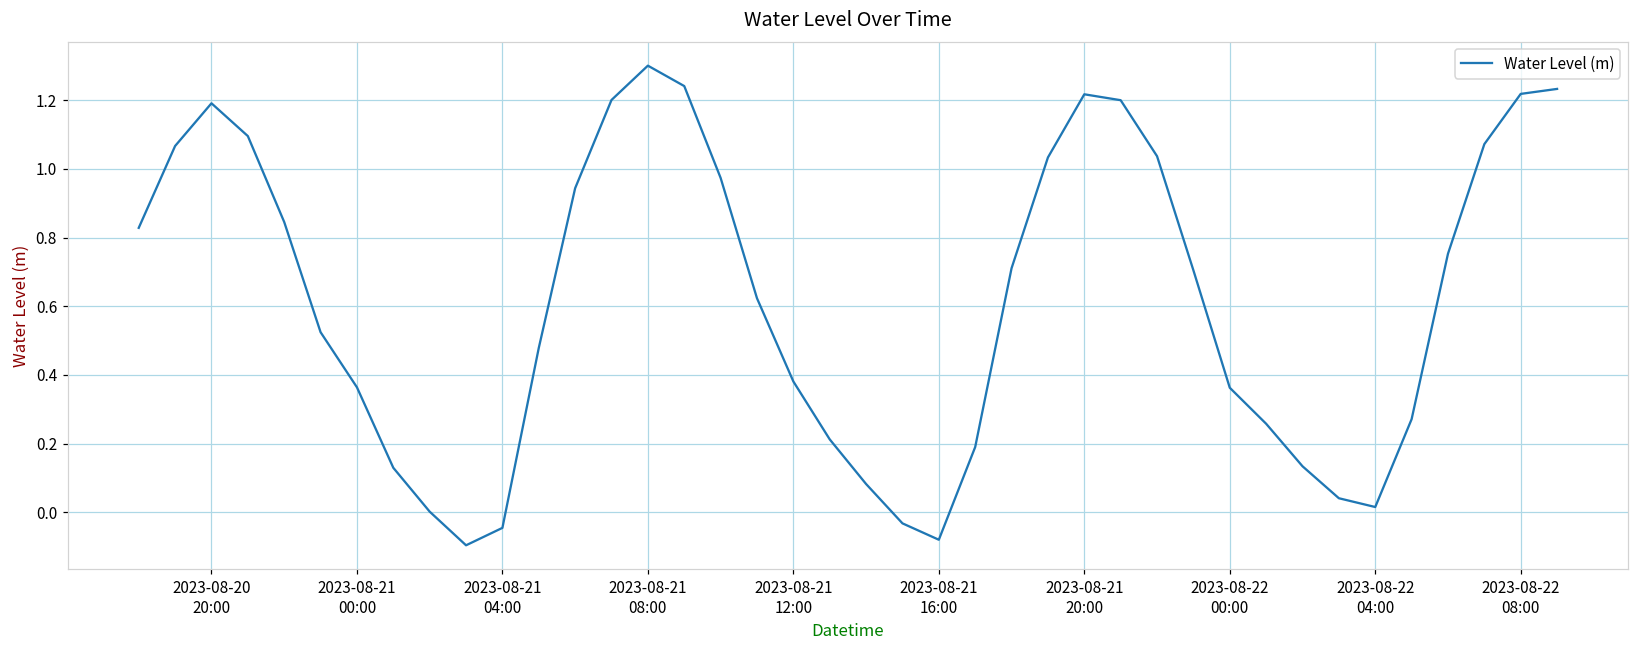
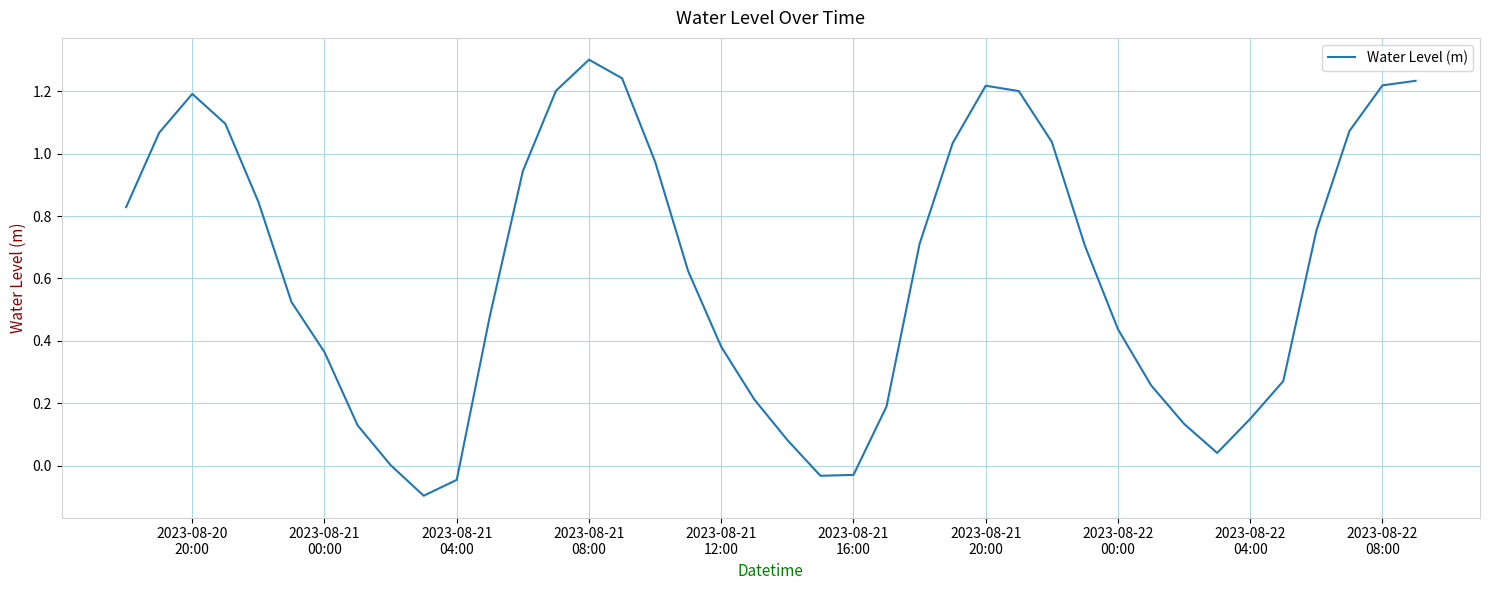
2023-08-21 16:00: -0.08 -> -0.03
2023-08-22 00:00: 0.36 -> 0.44
2023-08-22 04:00: 0.02 -> 0.15
